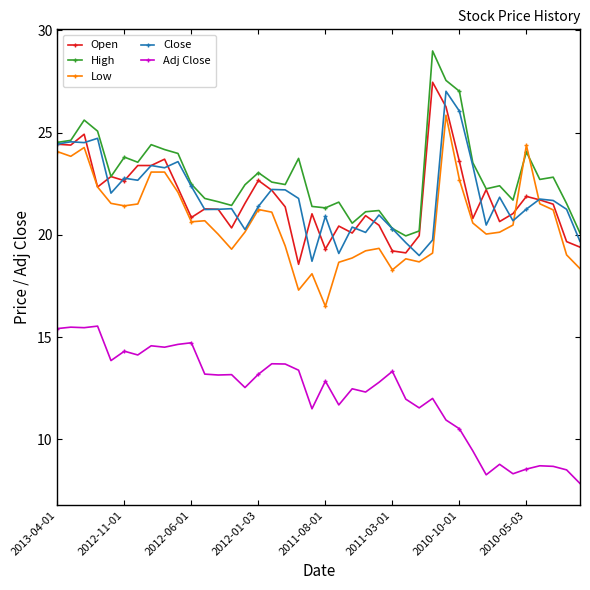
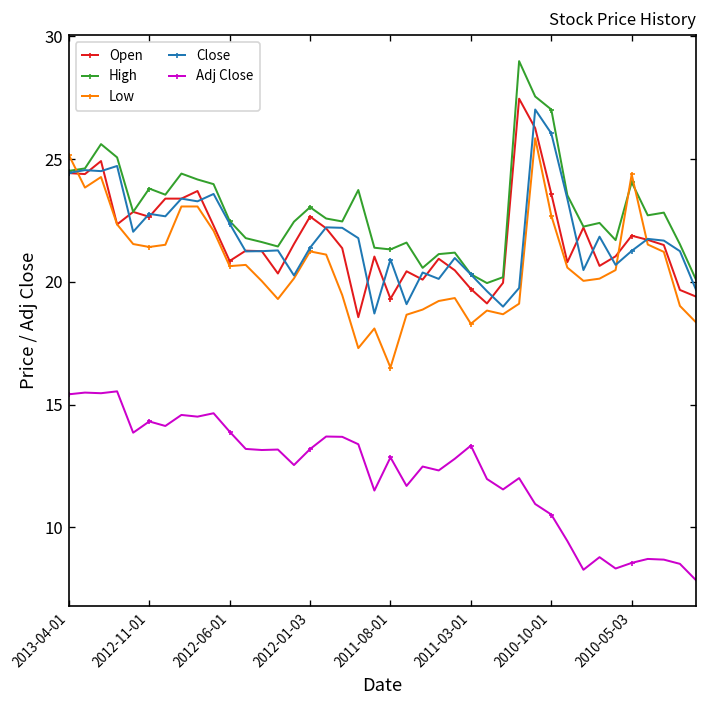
Low, 2013-04-01: 24.1 -> 25.2
Adj Close, 2012-06-01: 14.7 -> 13.9
Open, 2011-03-01: 19.2 -> 19.7
